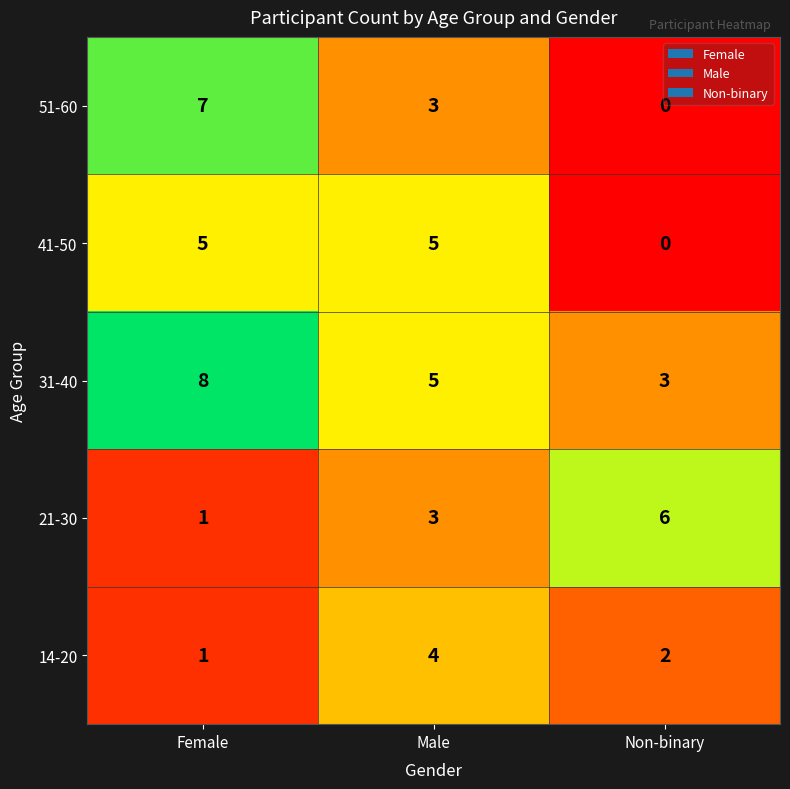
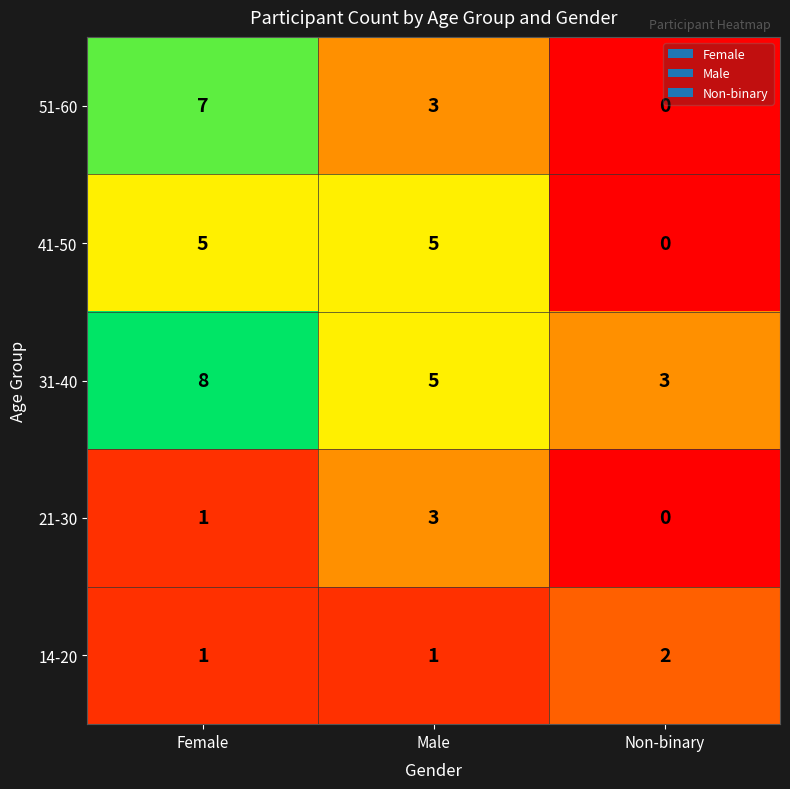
21-30, Non-binary: 6 -> 0
14-20, Male: 4 -> 1
